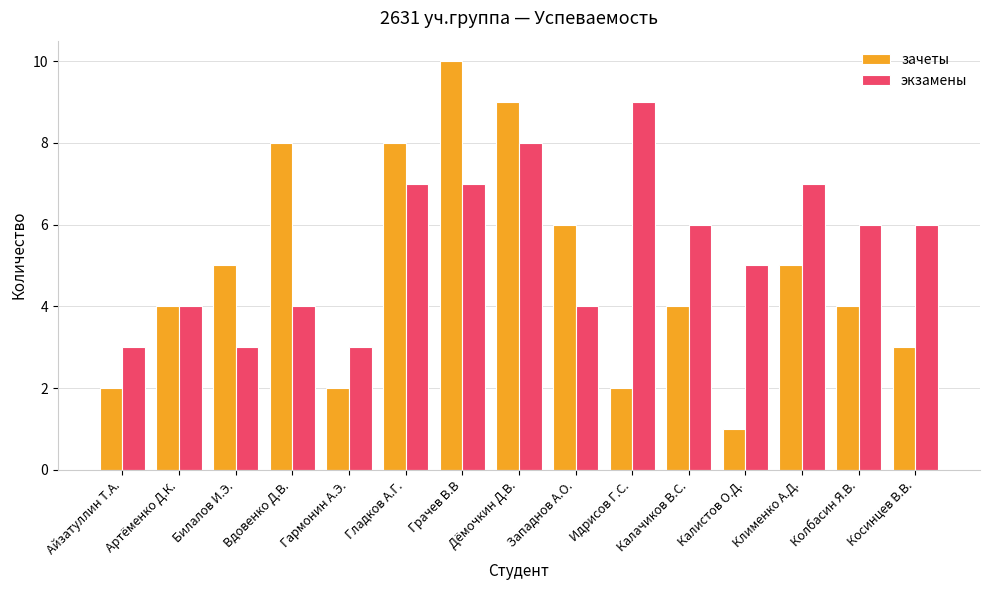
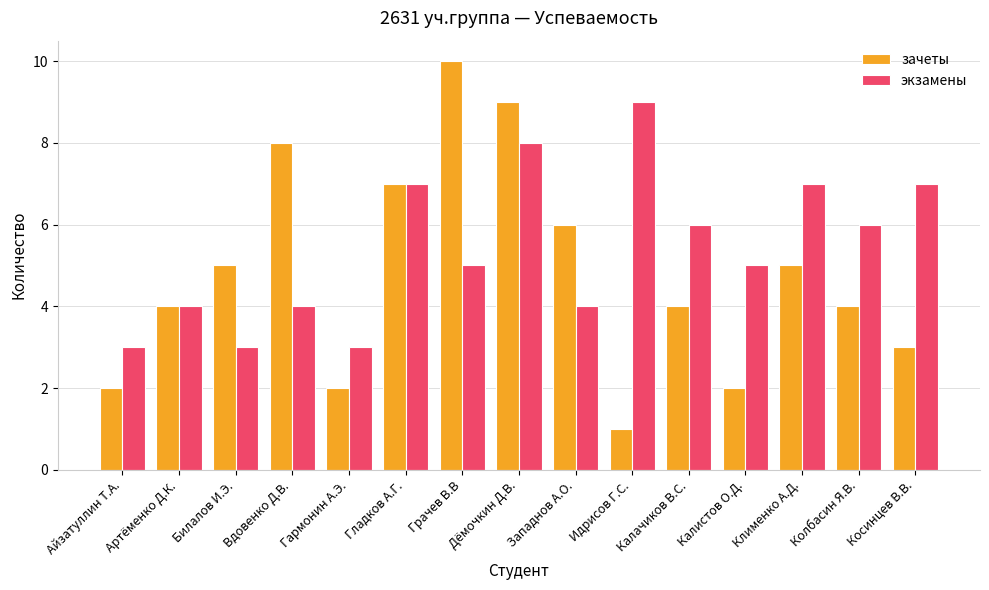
зачеты, Гладков А.Г.: 8 -> 7
экзамены, Грачев В.В: 7 -> 5
зачеты, Идрисов Г.С.: 2 -> 1
зачеты, Калистов О.Д.: 1 -> 2
экзамены, Косинцев В.В.: 6 -> 7
